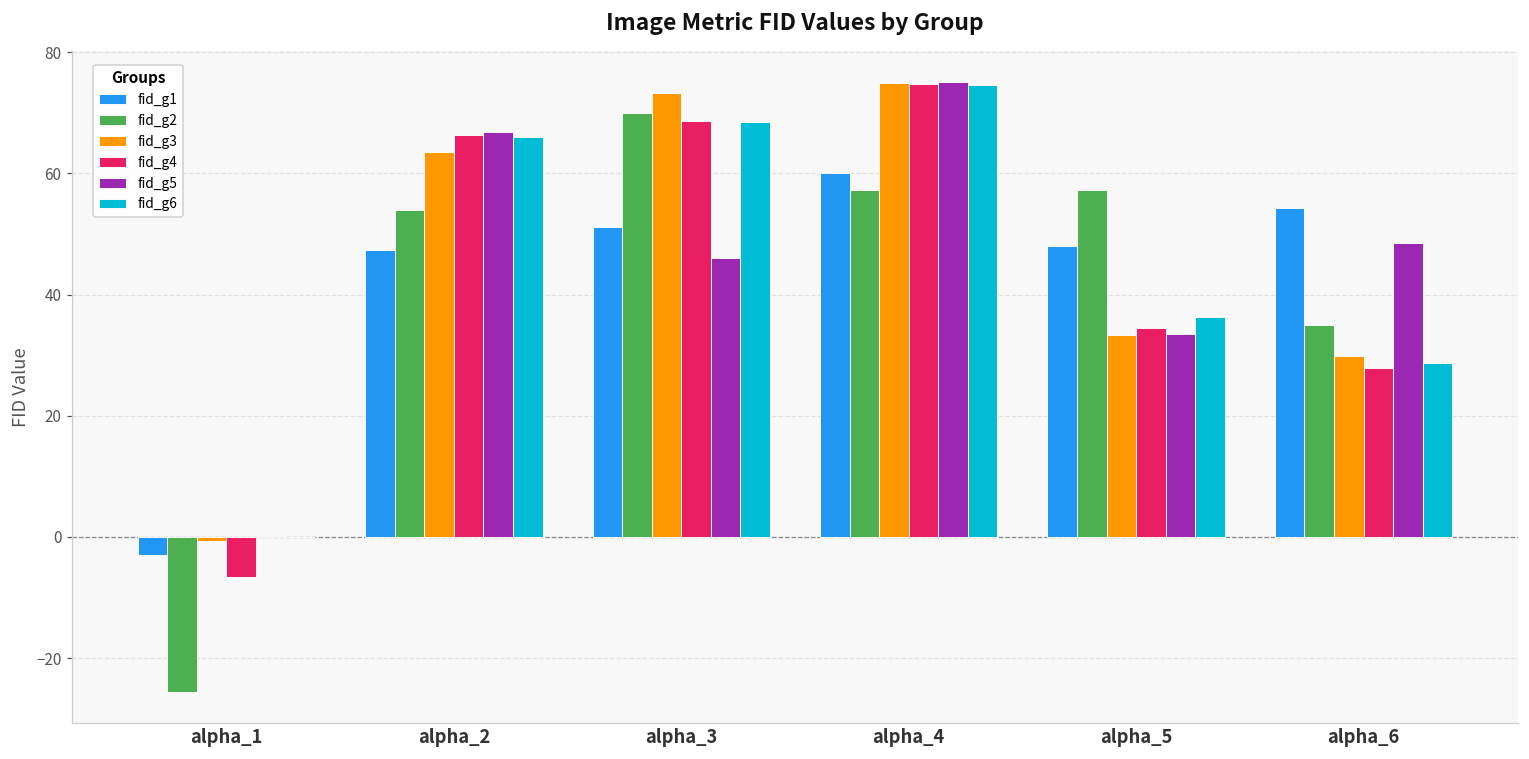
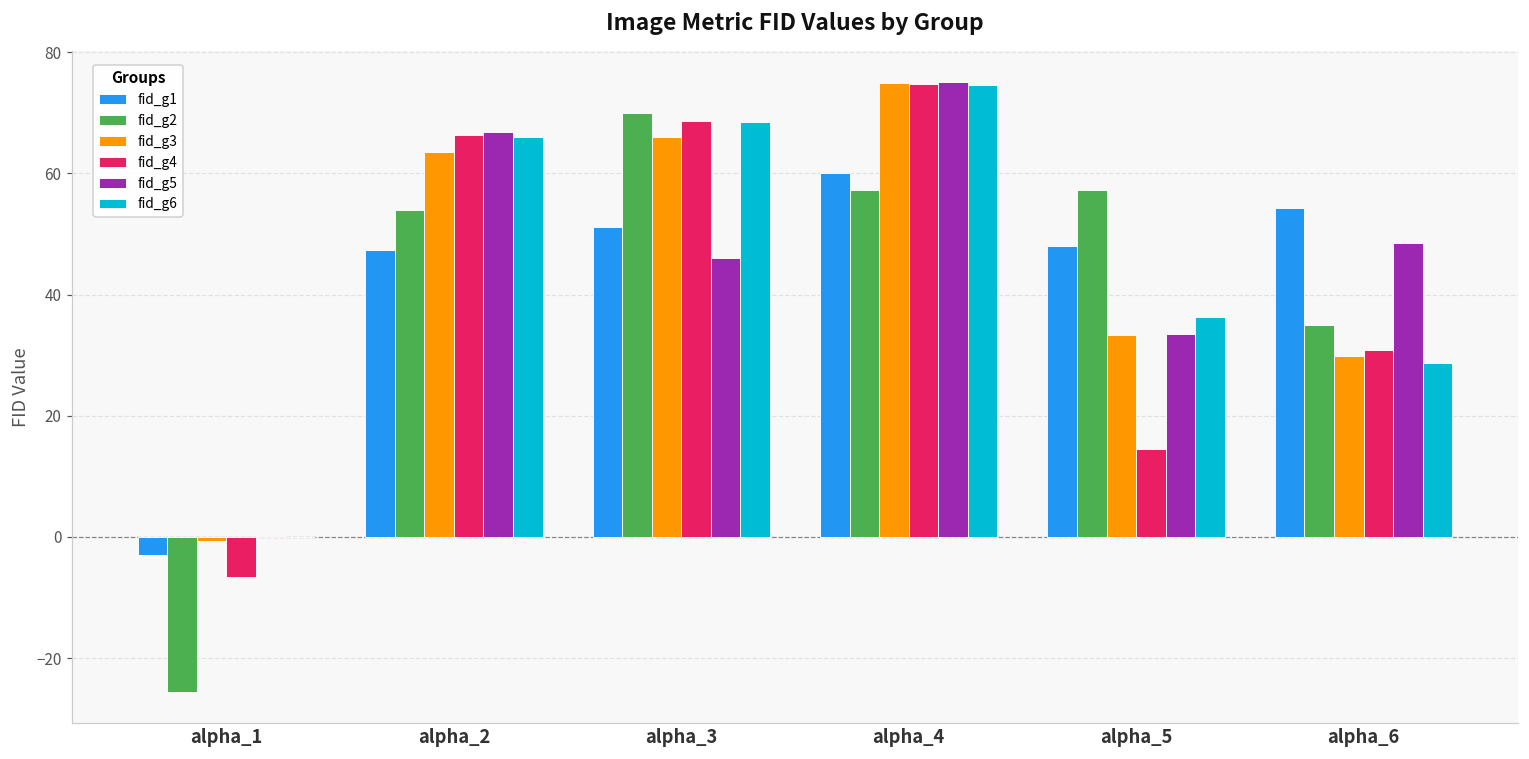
fid_g3, alpha_3: 73 -> 66
fid_g4, alpha_5: 34 -> 14
fid_g4, alpha_6: 28 -> 31
